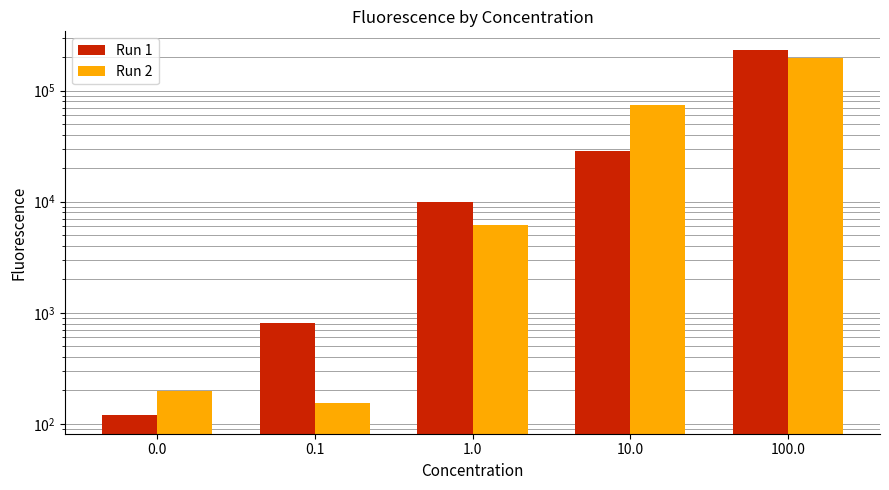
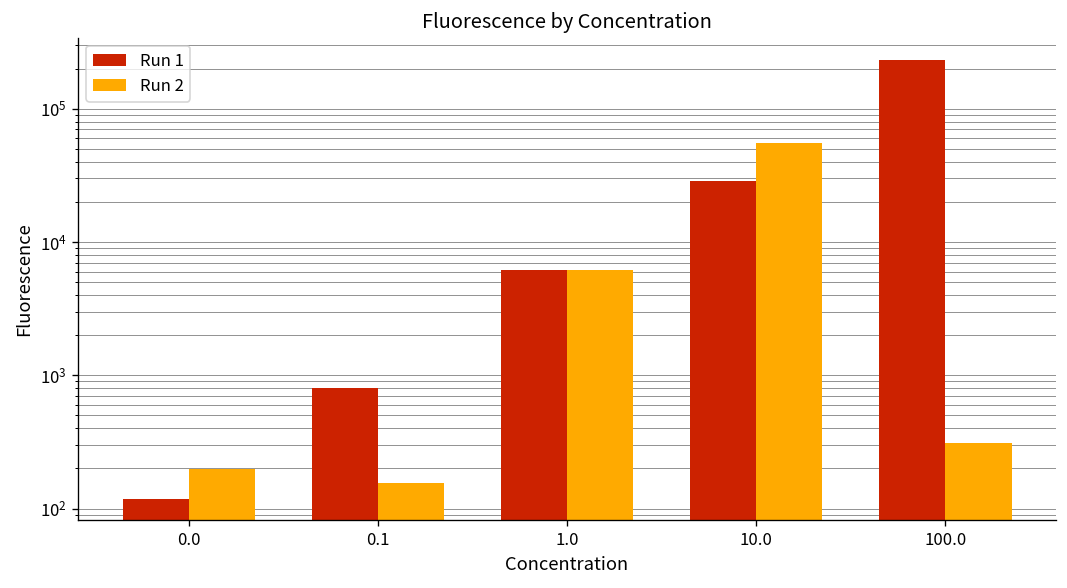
Run 1, 1.0: 10000 -> 6000
Run 2, 10.0: 70000 -> 60000
Run 2, 100.0: 200000 -> 310
